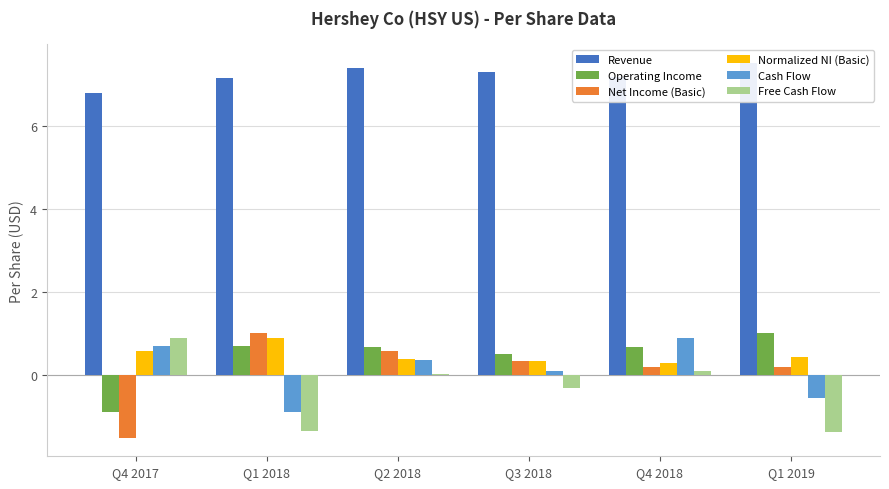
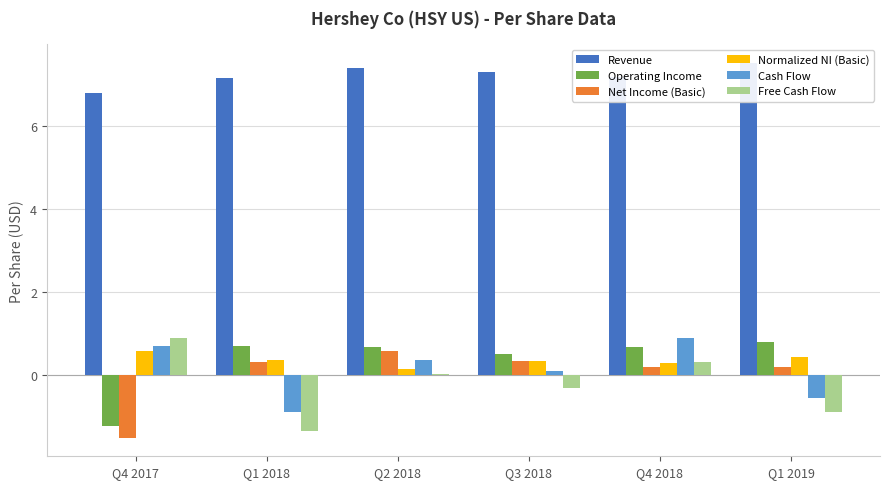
Operating Income, Q4 2017: -0.9 -> -1.2
Net Income (Basic), Q1 2018: 1.0 -> 0.3
Normalized NI (Basic), Q1 2018: 0.9 -> 0.4
Normalized NI (Basic), Q2 2018: 0.4 -> 0.1
Free Cash Flow, Q4 2018: 0.1 -> 0.3
Operating Income, Q1 2019: 1.0 -> 0.8
Free Cash Flow, Q1 2019: -1.4 -> -0.9
